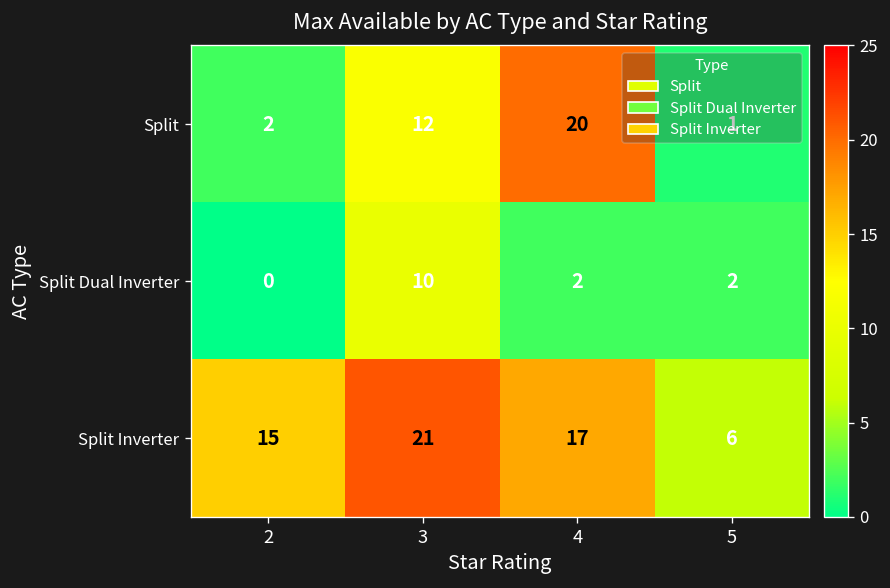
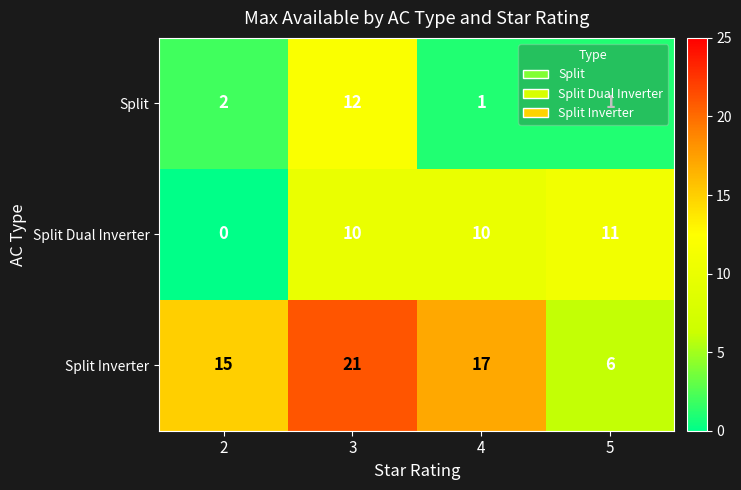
Split, 4: 20 -> 1
Split Dual Inverter, 4: 2 -> 10
Split Dual Inverter, 5: 2 -> 11
